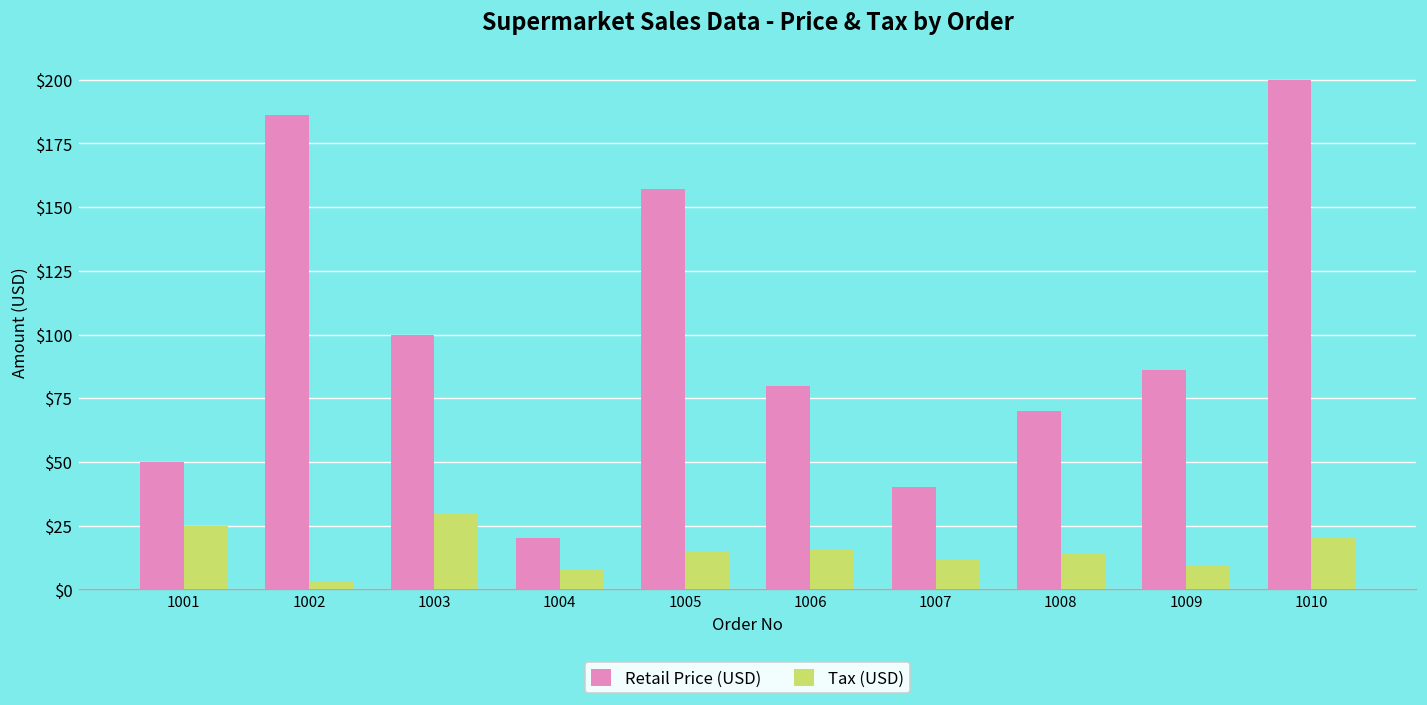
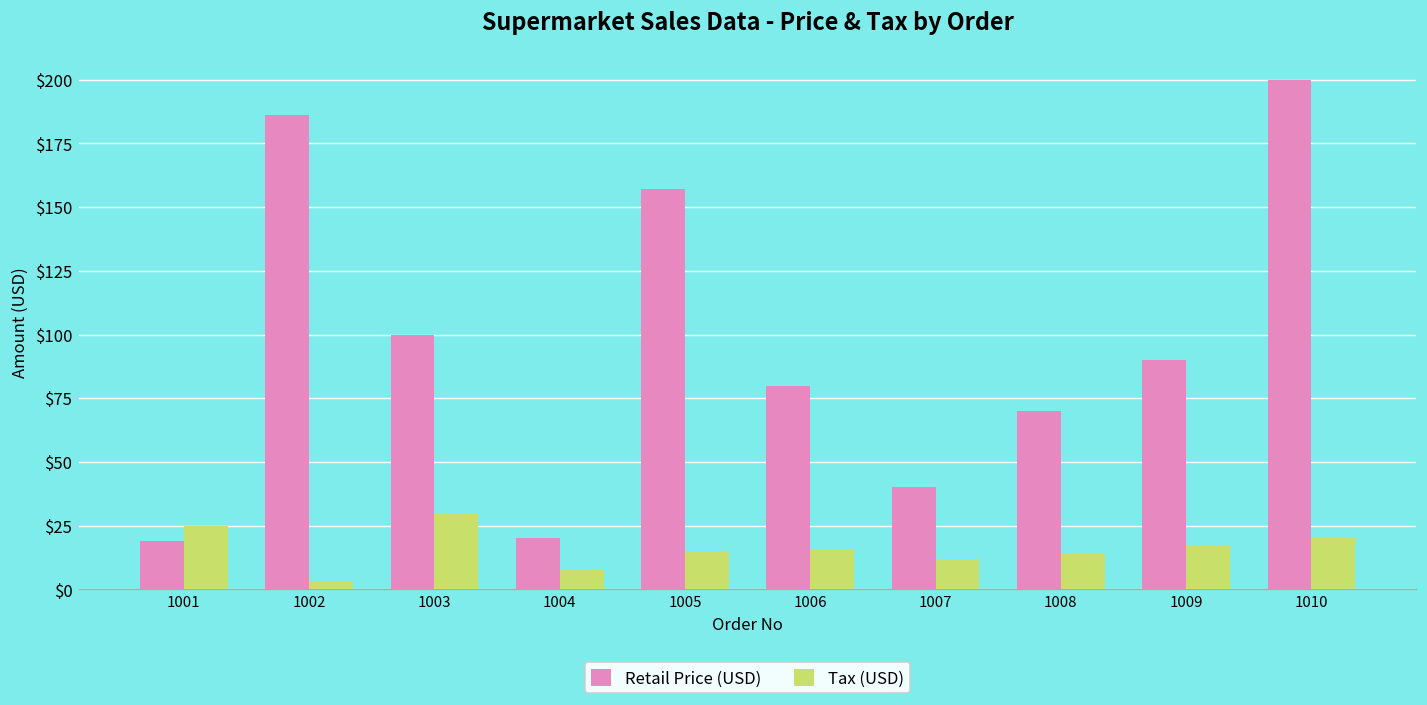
Retail Price (USD), 1001: $50 -> $19
Retail Price (USD), 1009: $86 -> $90
Tax (USD), 1009: $9 -> $17
